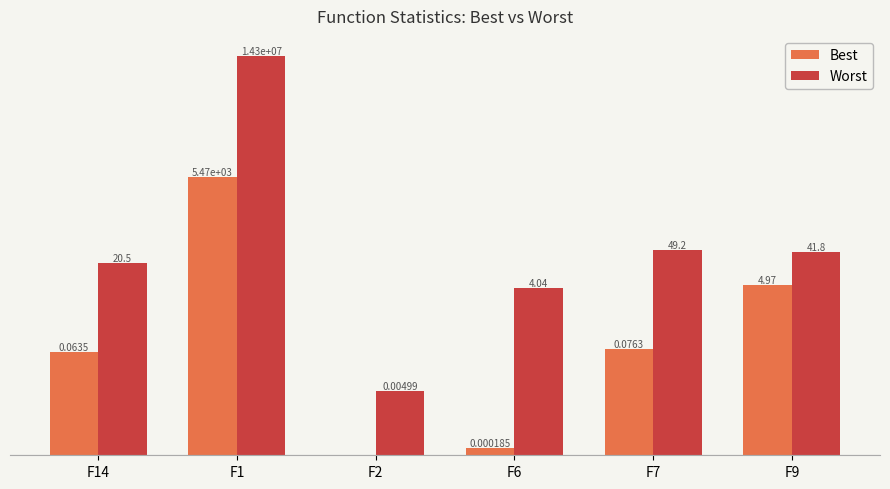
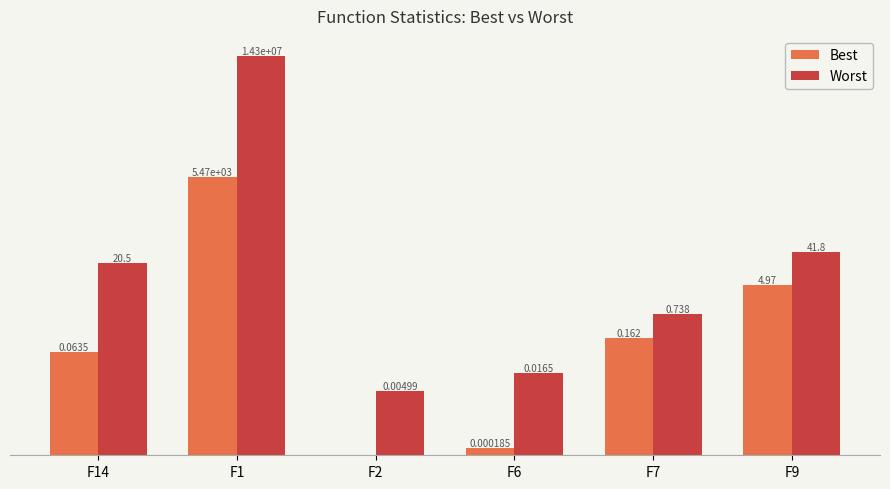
Worst, F6: 4.04 -> 0.0165
Best, F7: 0.0763 -> 0.162
Worst, F7: 49.2 -> 0.738
